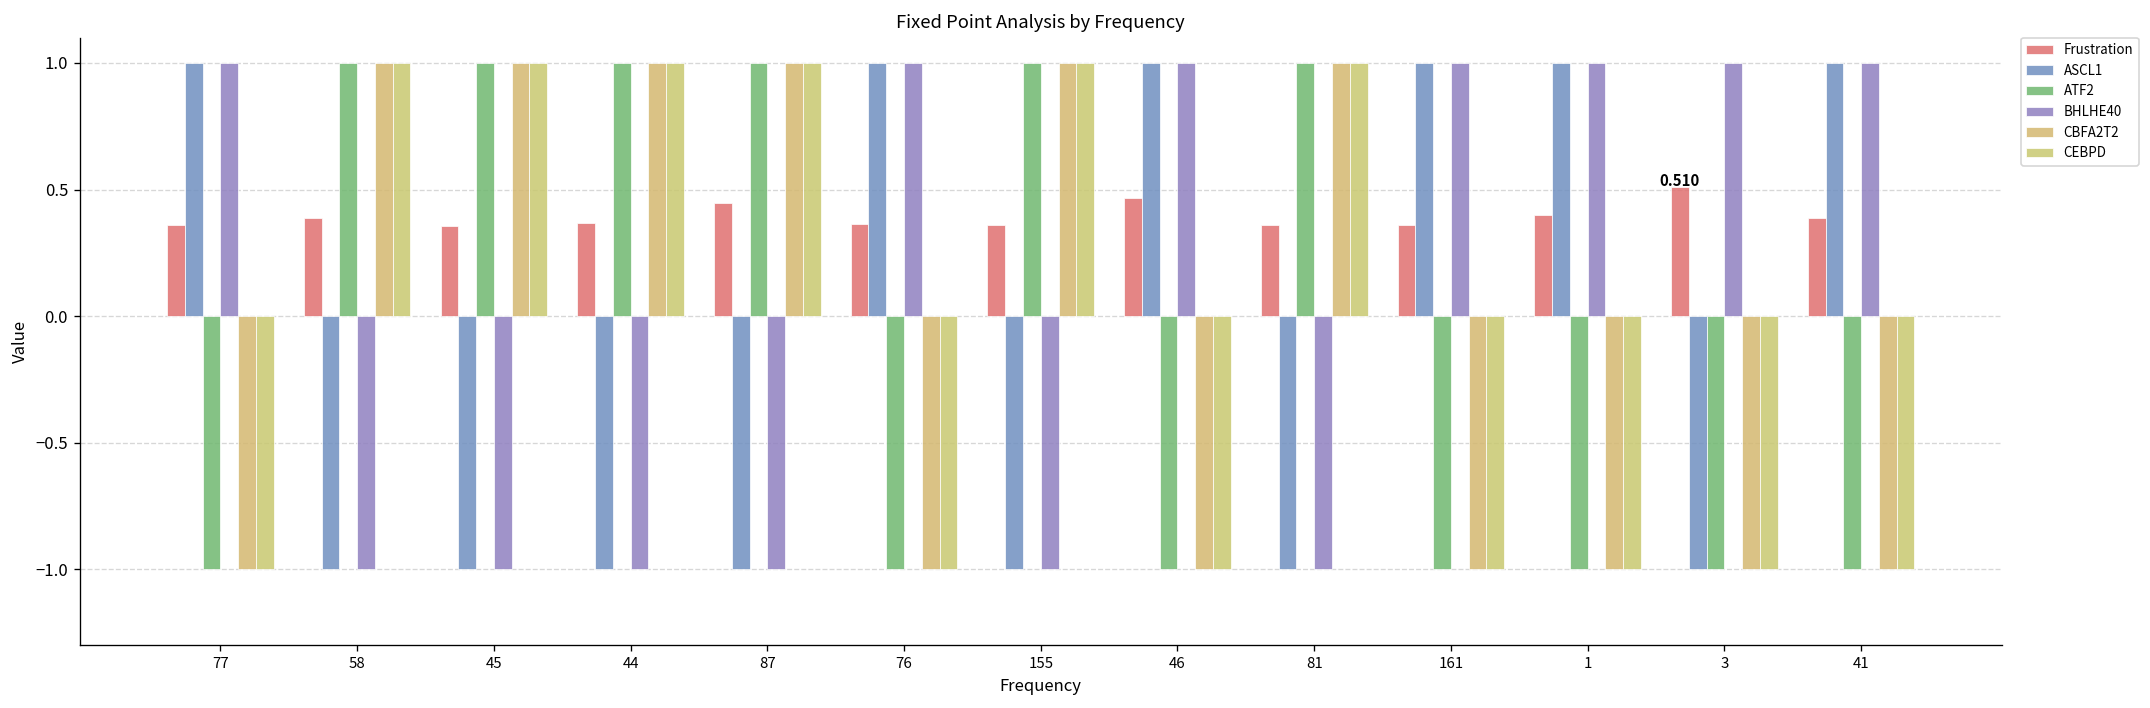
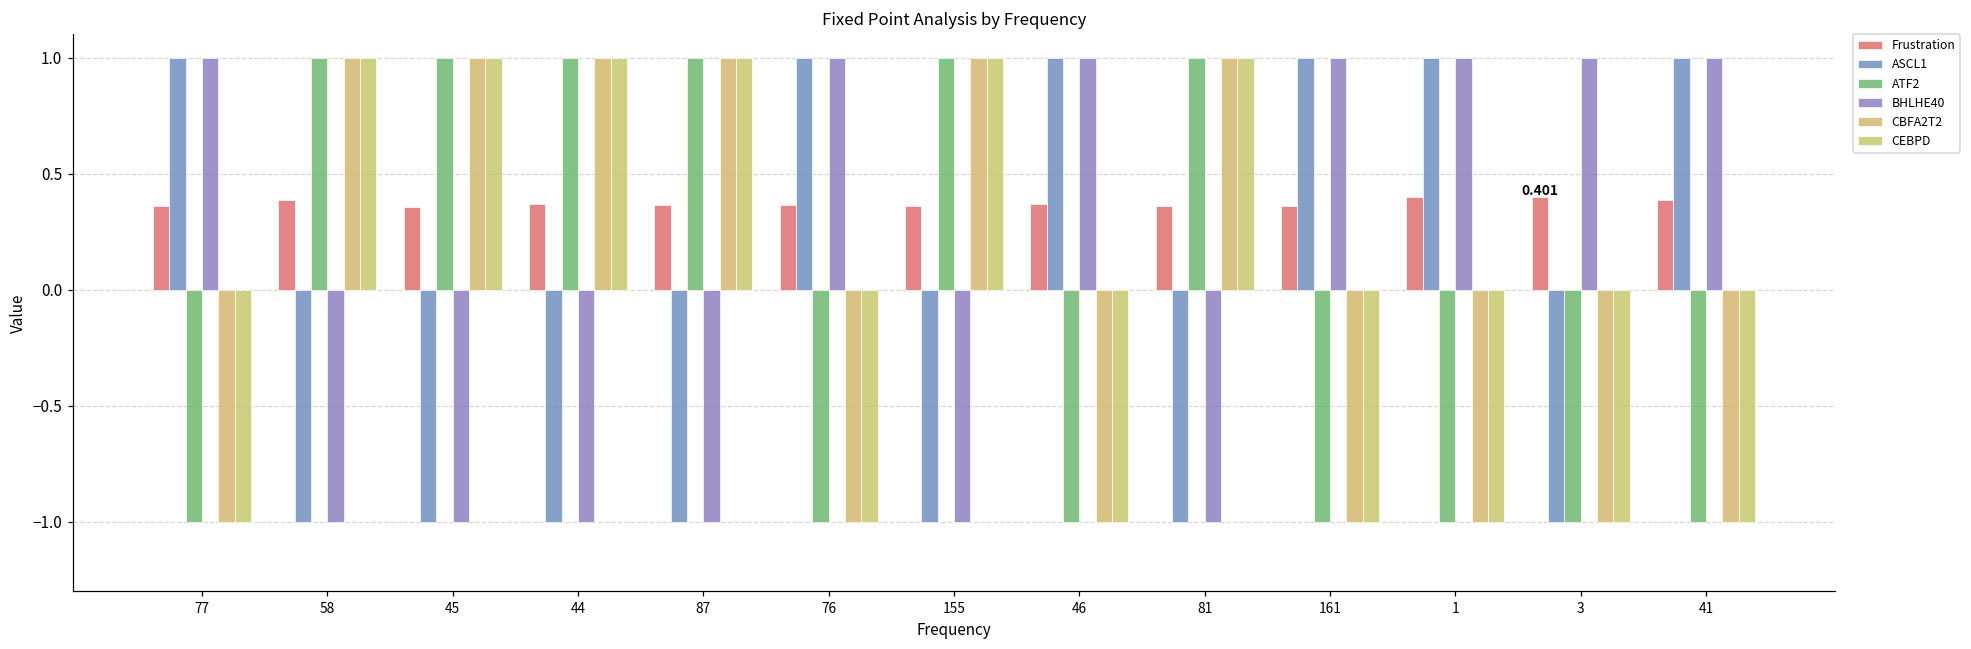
Frustration, 87: 0.45 -> 0.36
Frustration, 46: 0.47 -> 0.37
Frustration, 3: 0.510 -> 0.401
